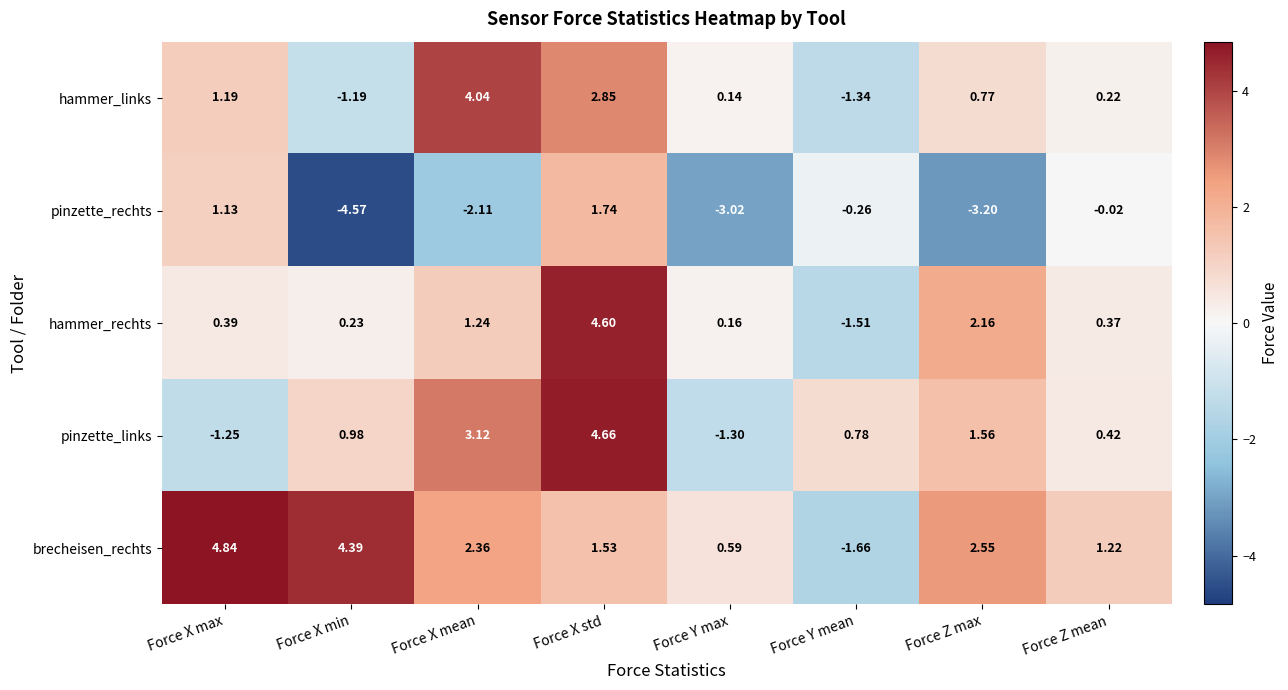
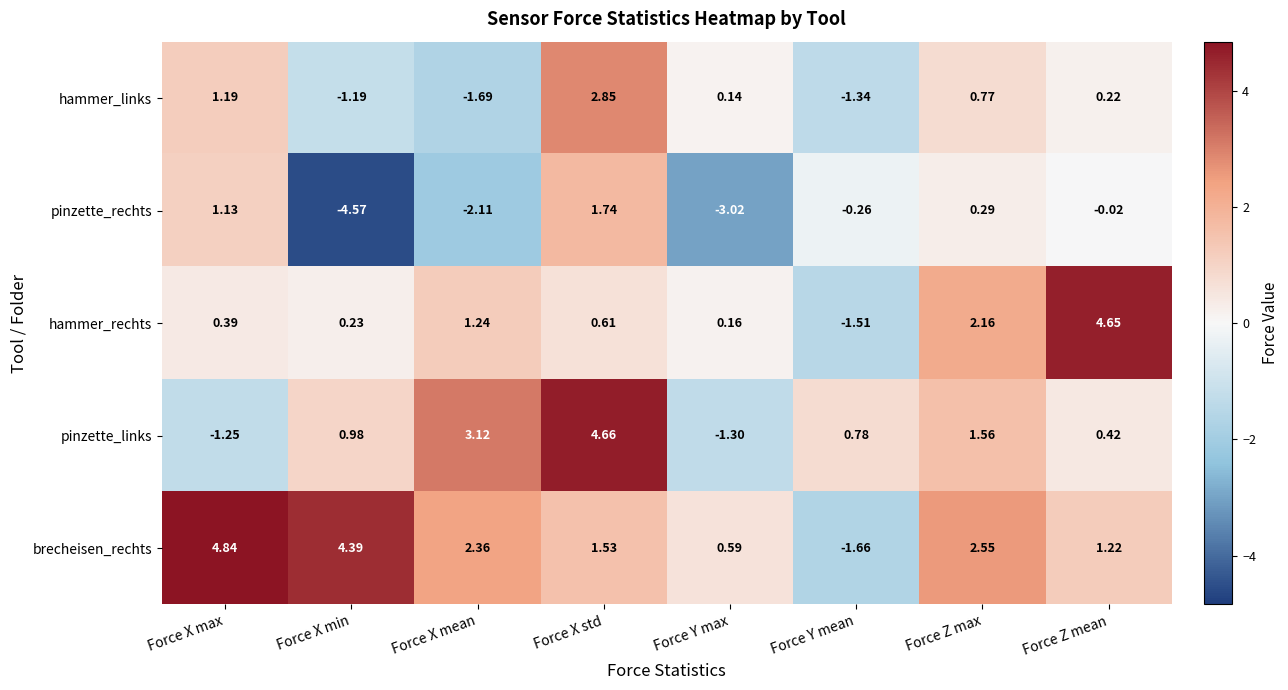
hammer_links, Force X mean: 4.04 -> -1.69
pinzette_rechts, Force Z max: -3.20 -> 0.29
hammer_rechts, Force X std: 4.60 -> 0.61
hammer_rechts, Force Z mean: 0.37 -> 4.65
